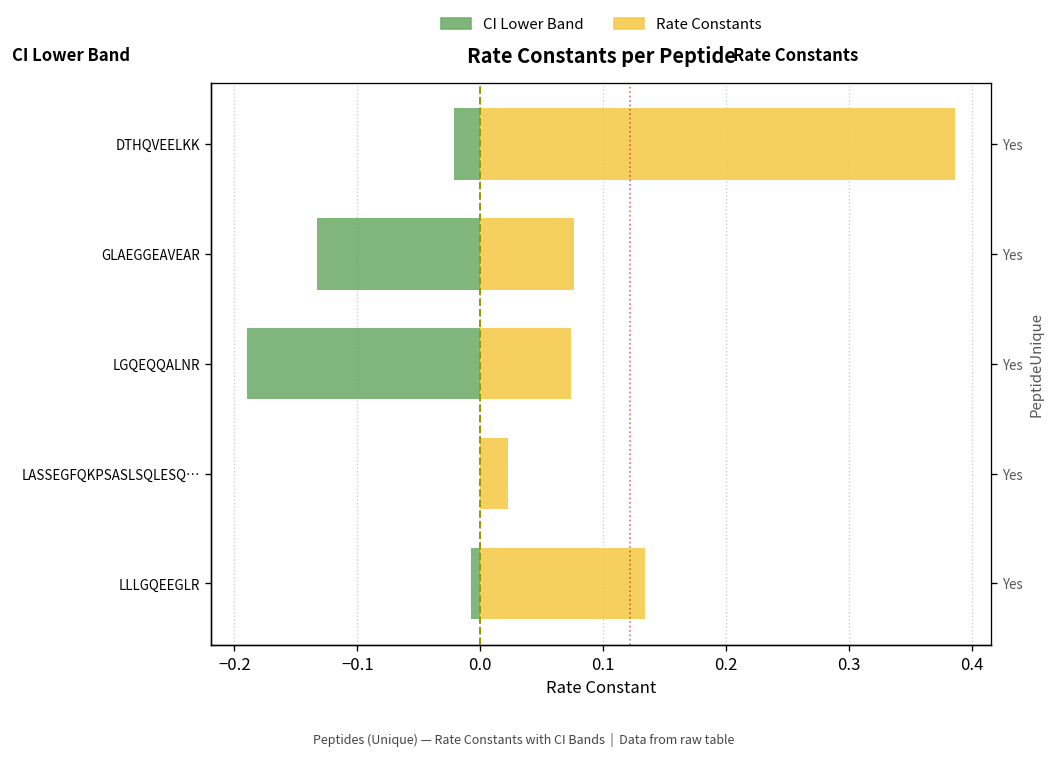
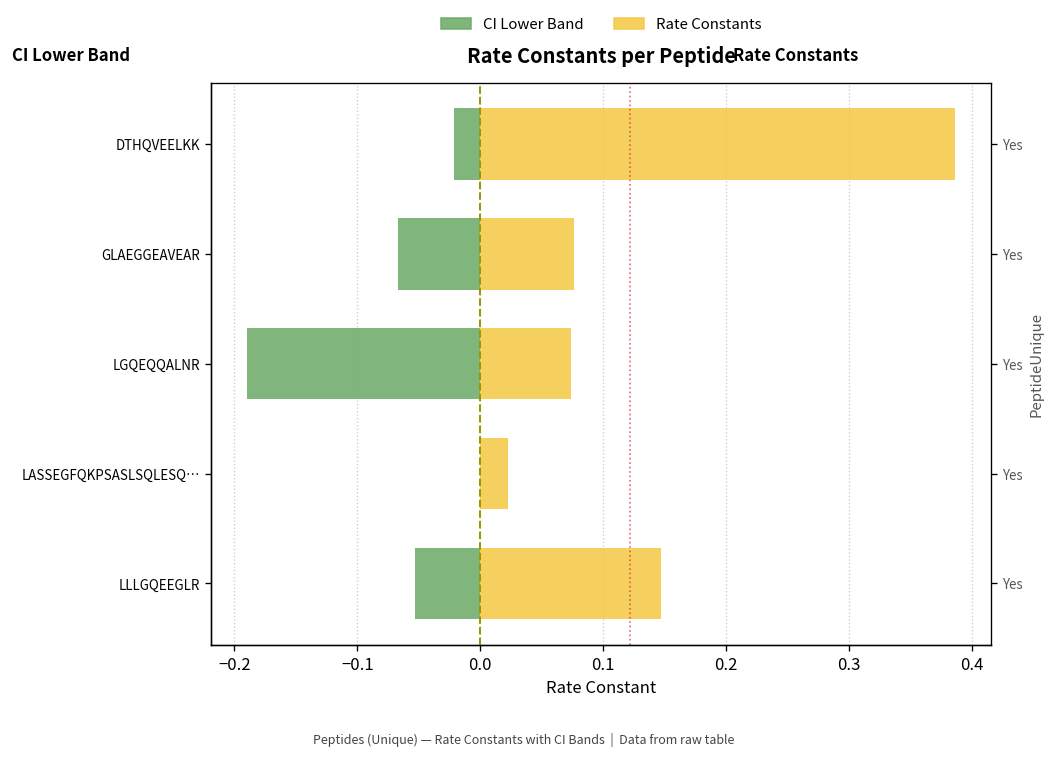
CI Lower Band, GLAEGGEAVEAR: -0.133 -> -0.067
CI Lower Band, LLLGQEEGLR: -0.007 -> -0.053
Rate Constants, LLLGQEEGLR: 0.134 -> 0.147
